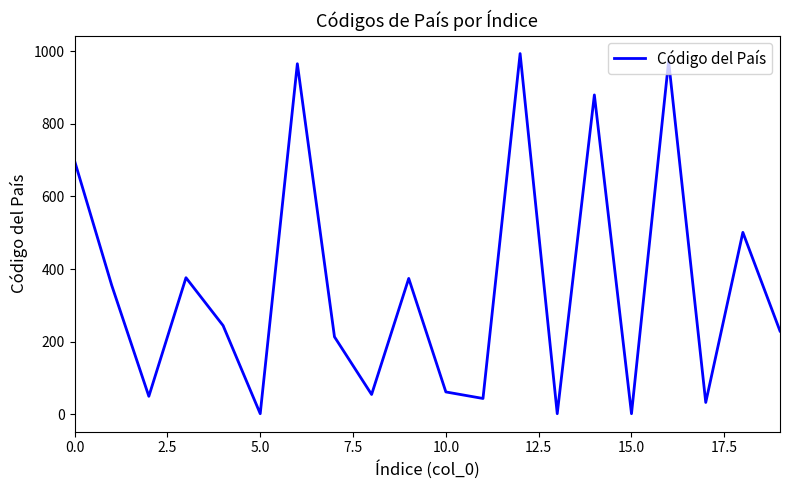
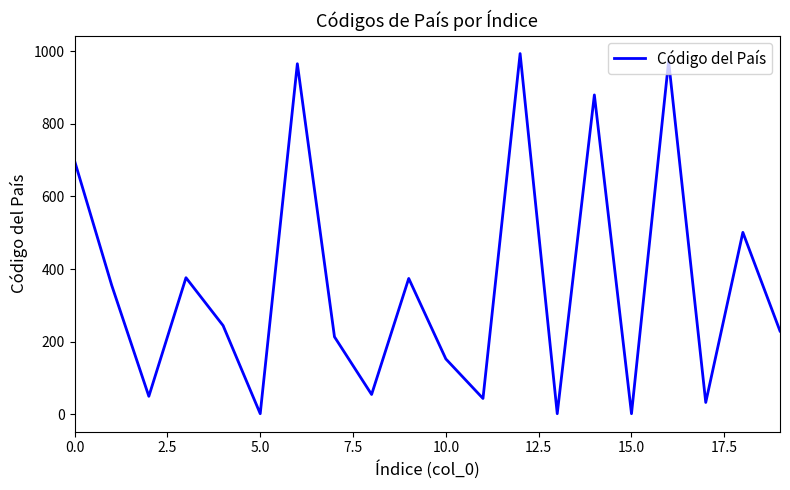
10.0: 60 -> 150
